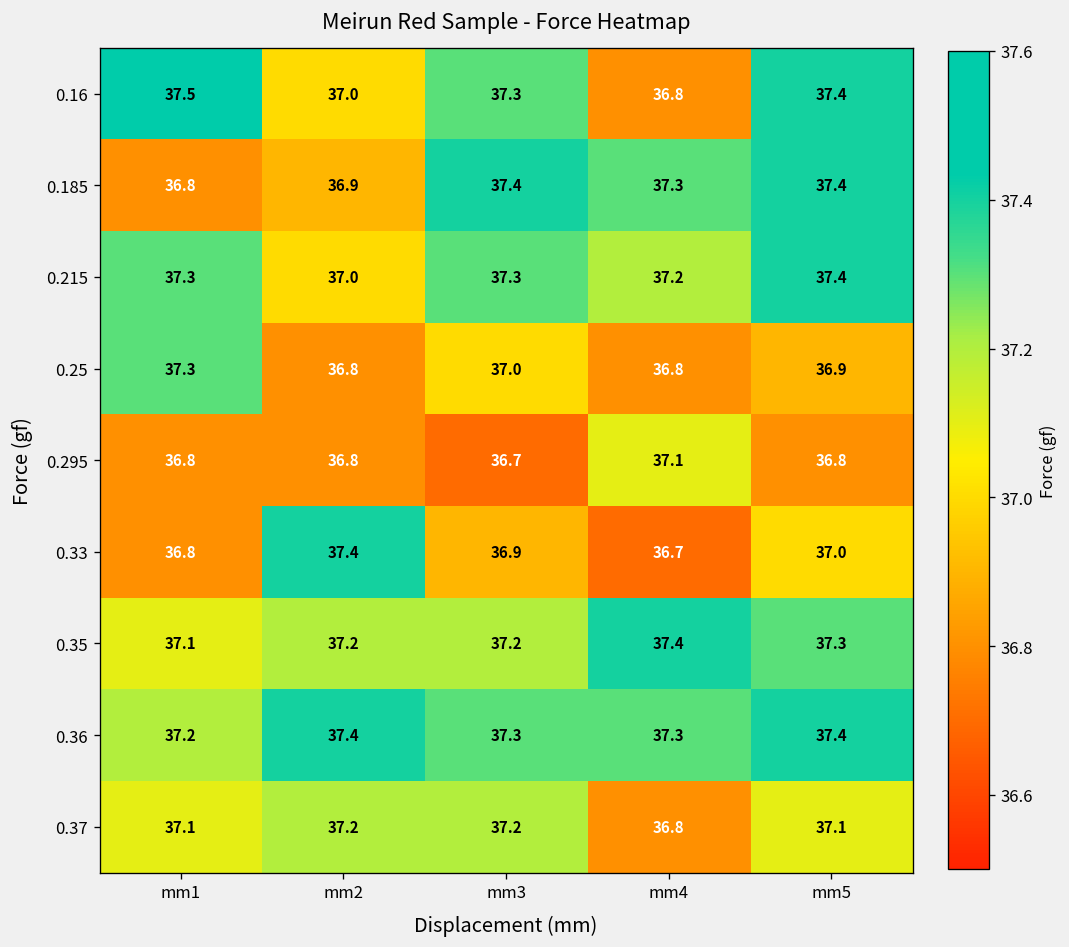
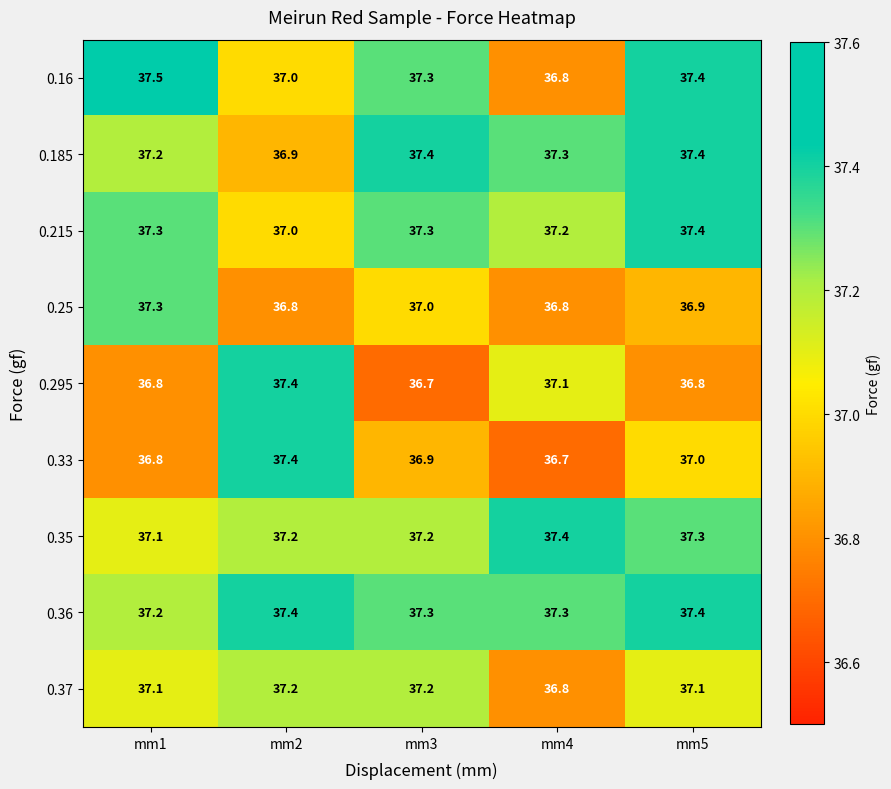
0.185, mm1: 36.8 -> 37.2
0.295, mm2: 36.8 -> 37.4
